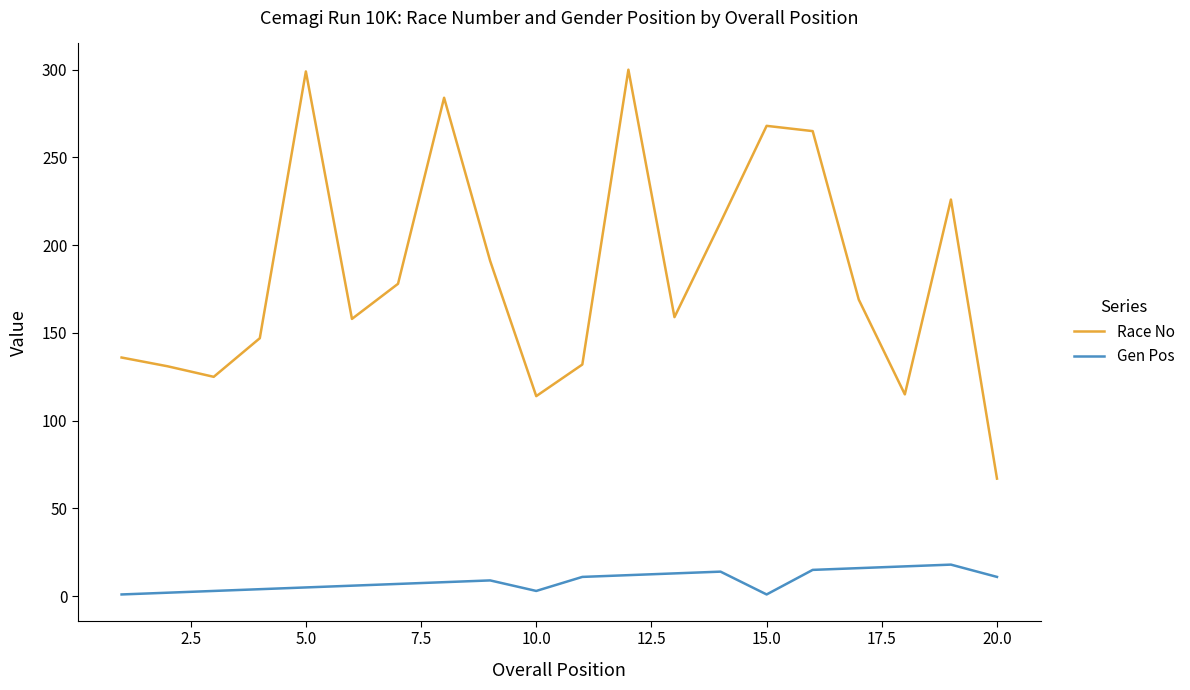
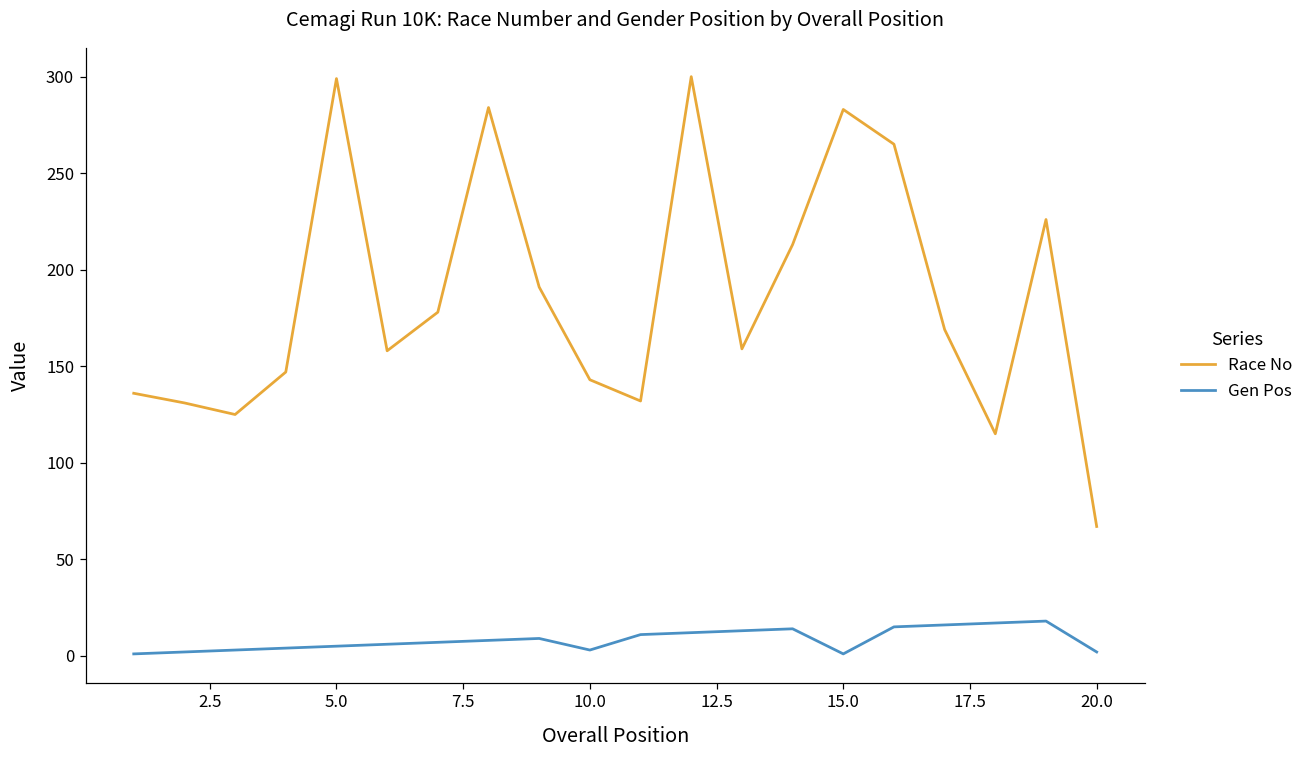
Race No, 10.0: 114 -> 143
Race No, 15.0: 268 -> 283
Gen Pos, 20.0: 11 -> 2
